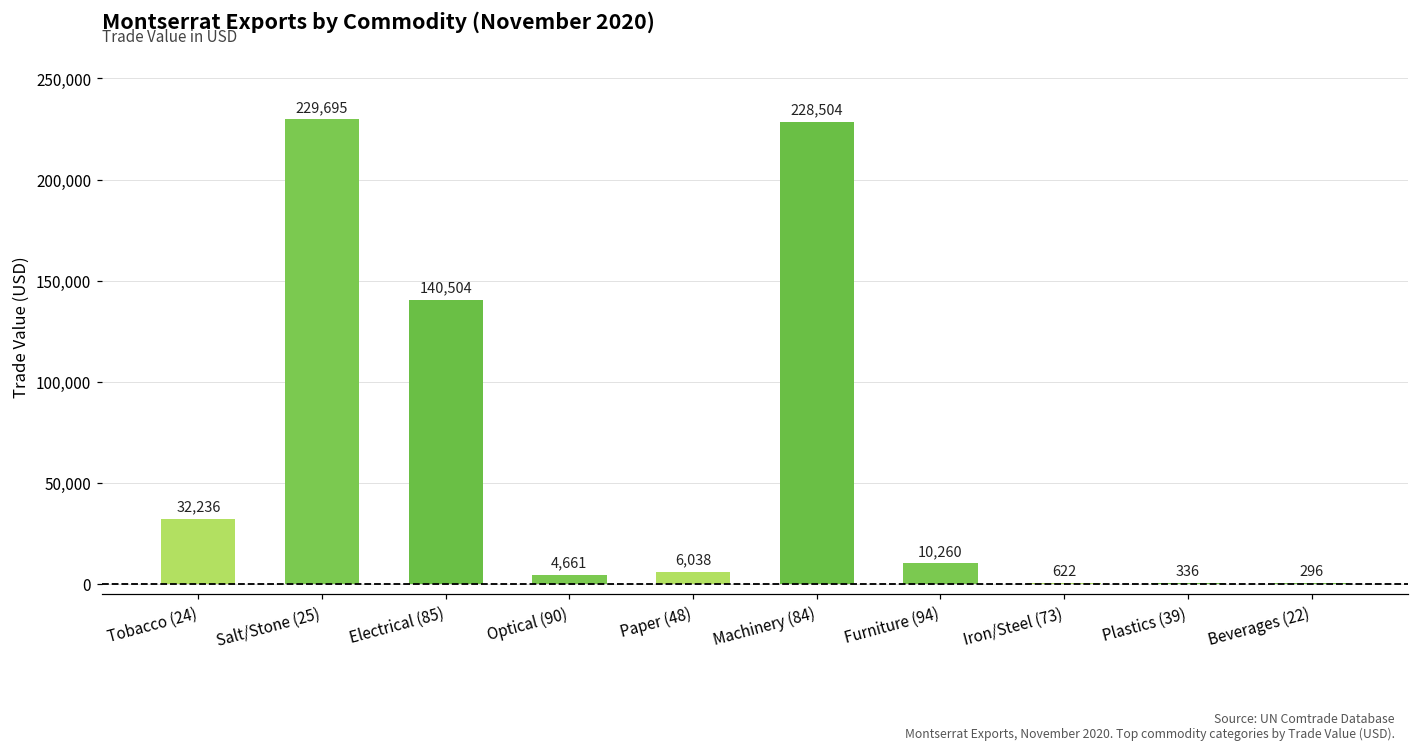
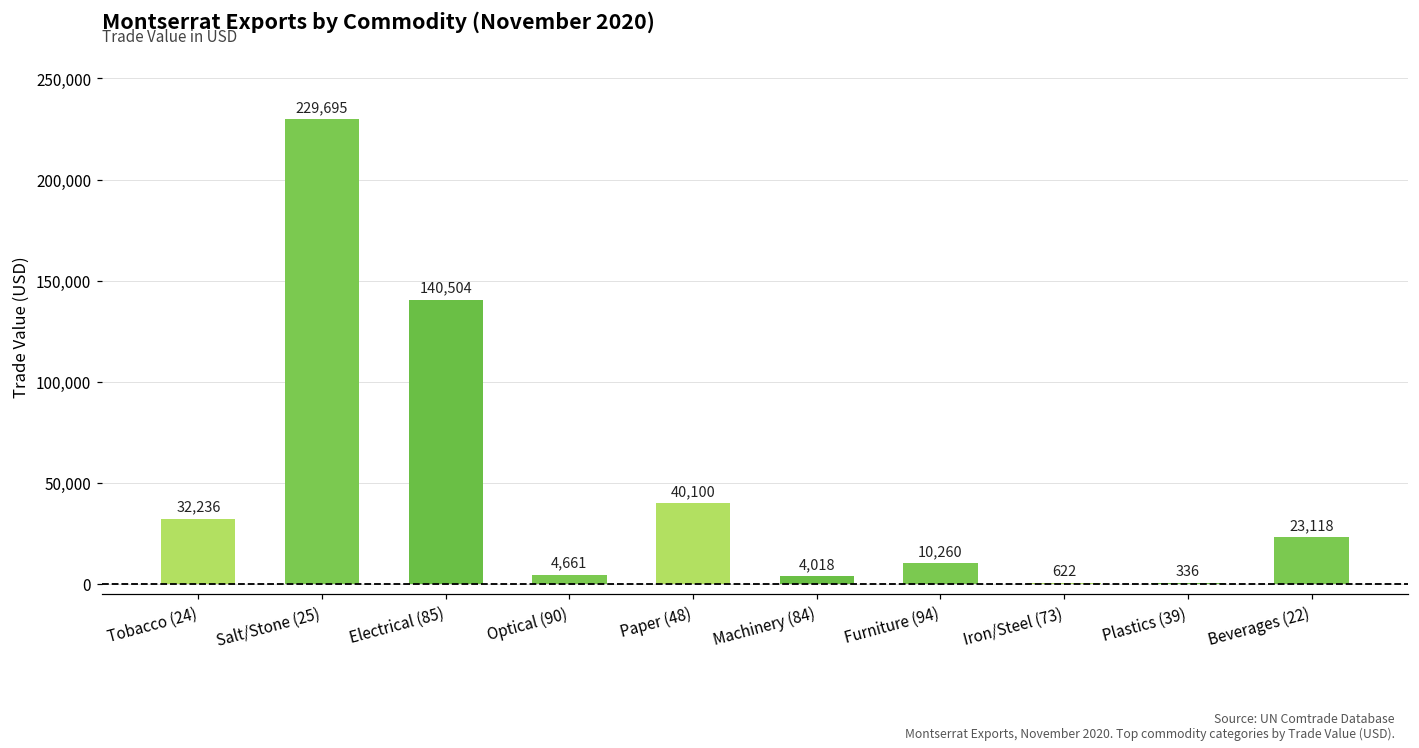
Paper (48): 6,038 -> 40,100
Machinery (84): 228,504 -> 4,018
Beverages (22): 296 -> 23,118
